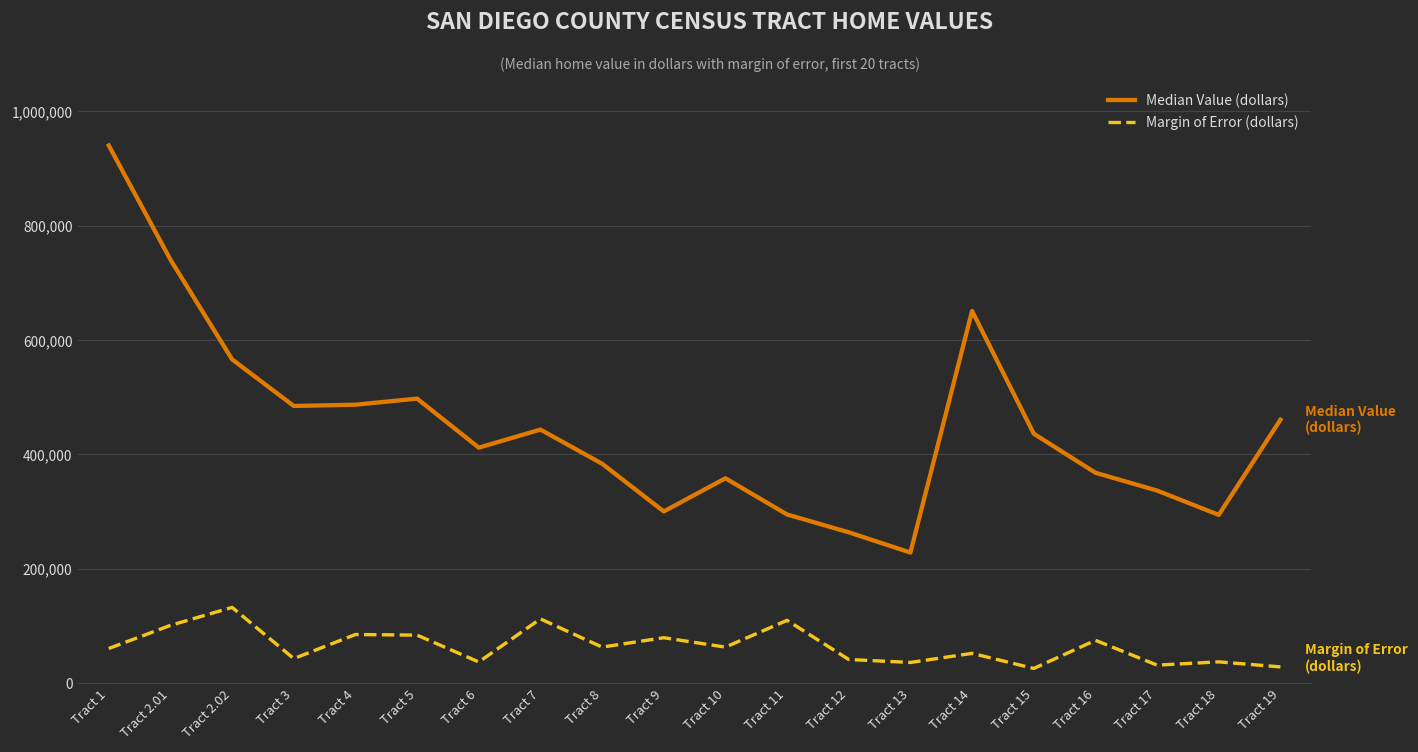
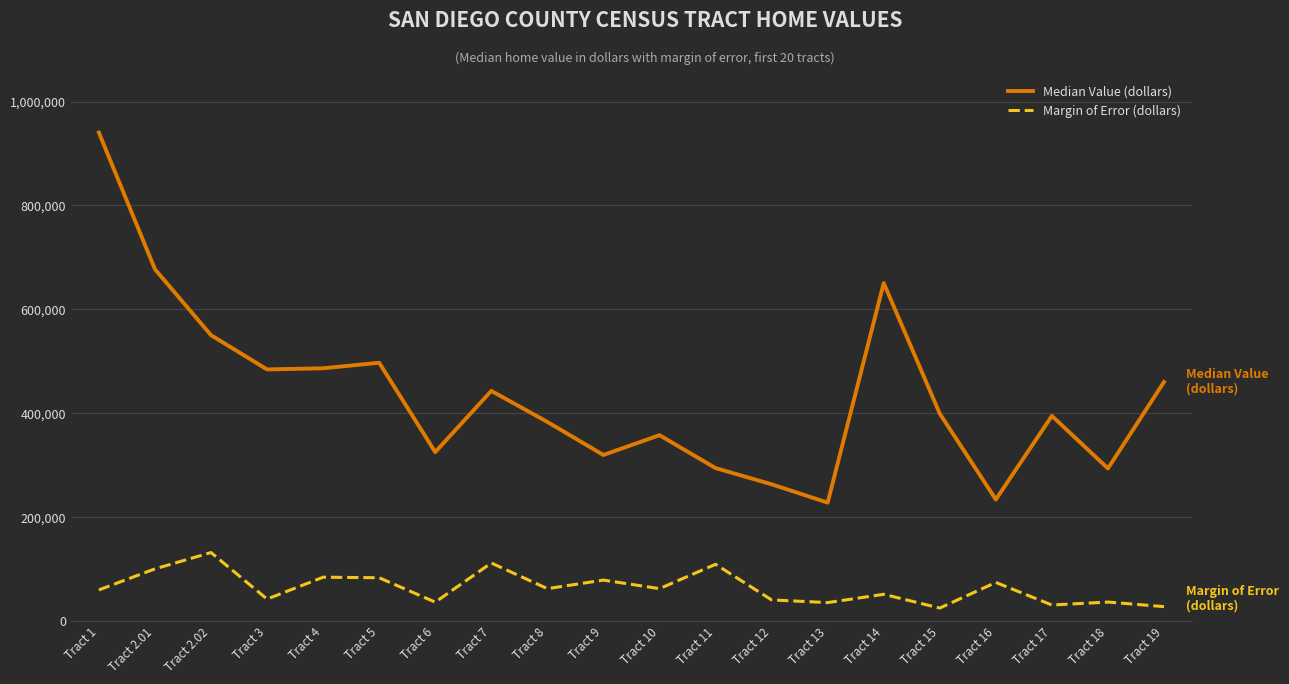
Median Value (dollars), Tract 2.01: 740,000 -> 680,000
Median Value (dollars), Tract 2.02: 570,000 -> 550,000
Median Value (dollars), Tract 6: 410,000 -> 330,000
Median Value (dollars), Tract 9: 300,000 -> 320,000
Median Value (dollars), Tract 15: 440,000 -> 400,000
Median Value (dollars), Tract 16: 370,000 -> 230,000
Median Value (dollars), Tract 17: 340,000 -> 400,000
